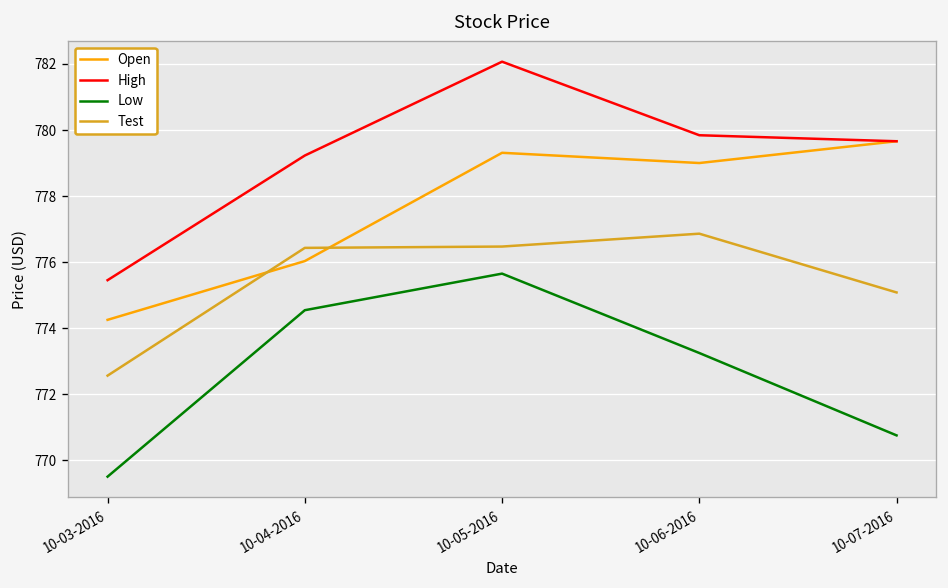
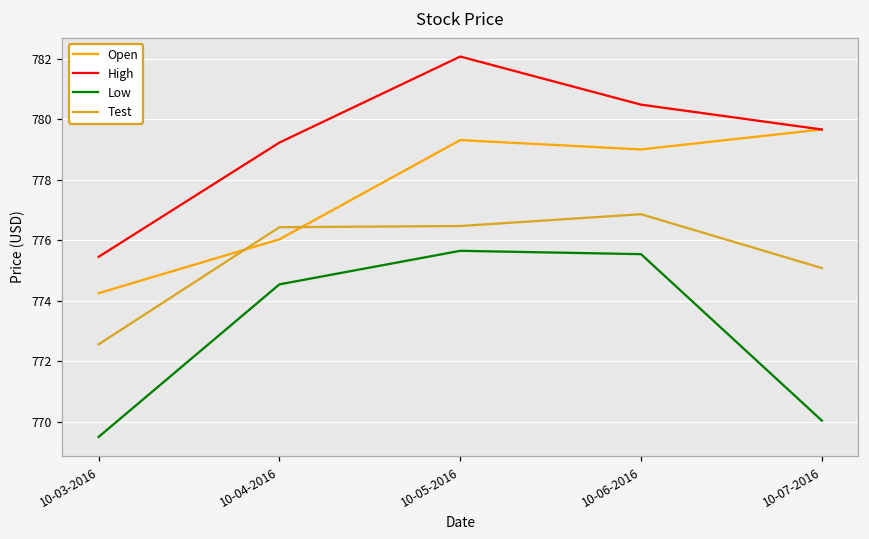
High, 10-06-2016: 779.8 -> 780.5
Low, 10-06-2016: 773.2 -> 775.5
Low, 10-07-2016: 770.8 -> 770.0
